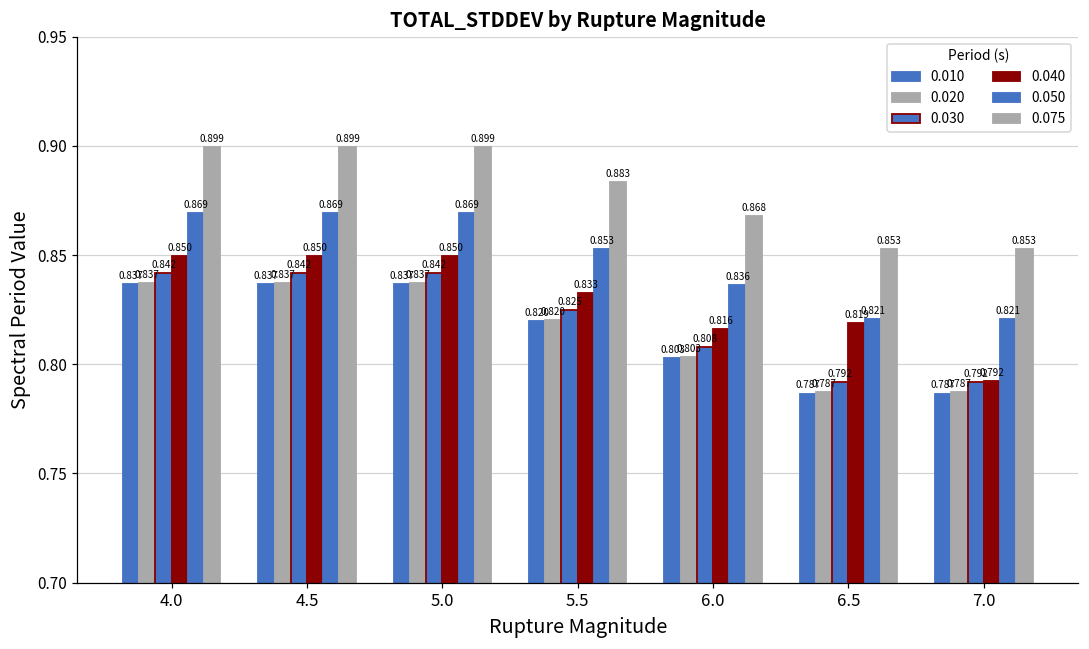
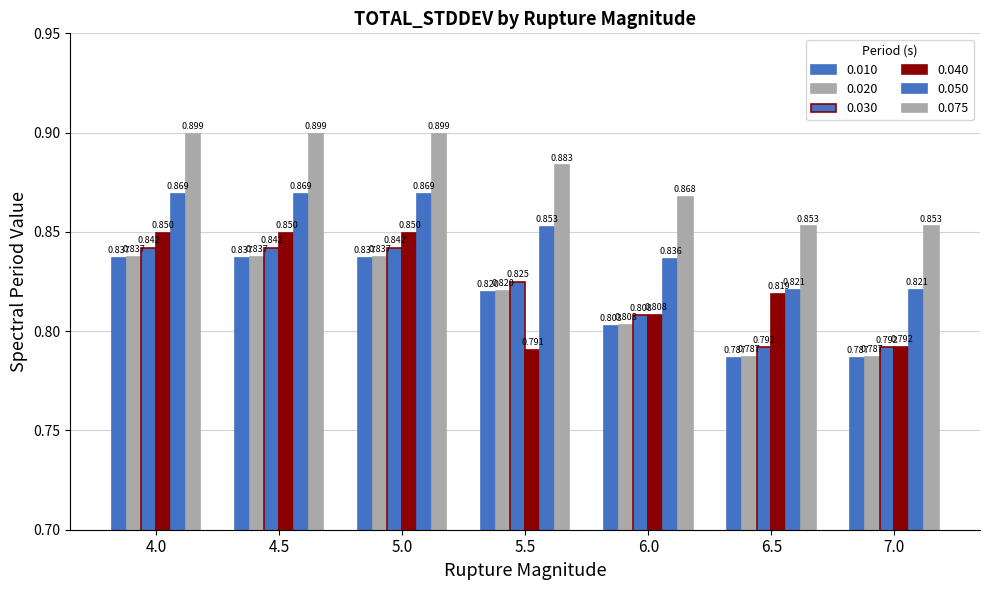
0.040, 5.5: 0.833 -> 0.791
0.040, 6.0: 0.816 -> 0.808
